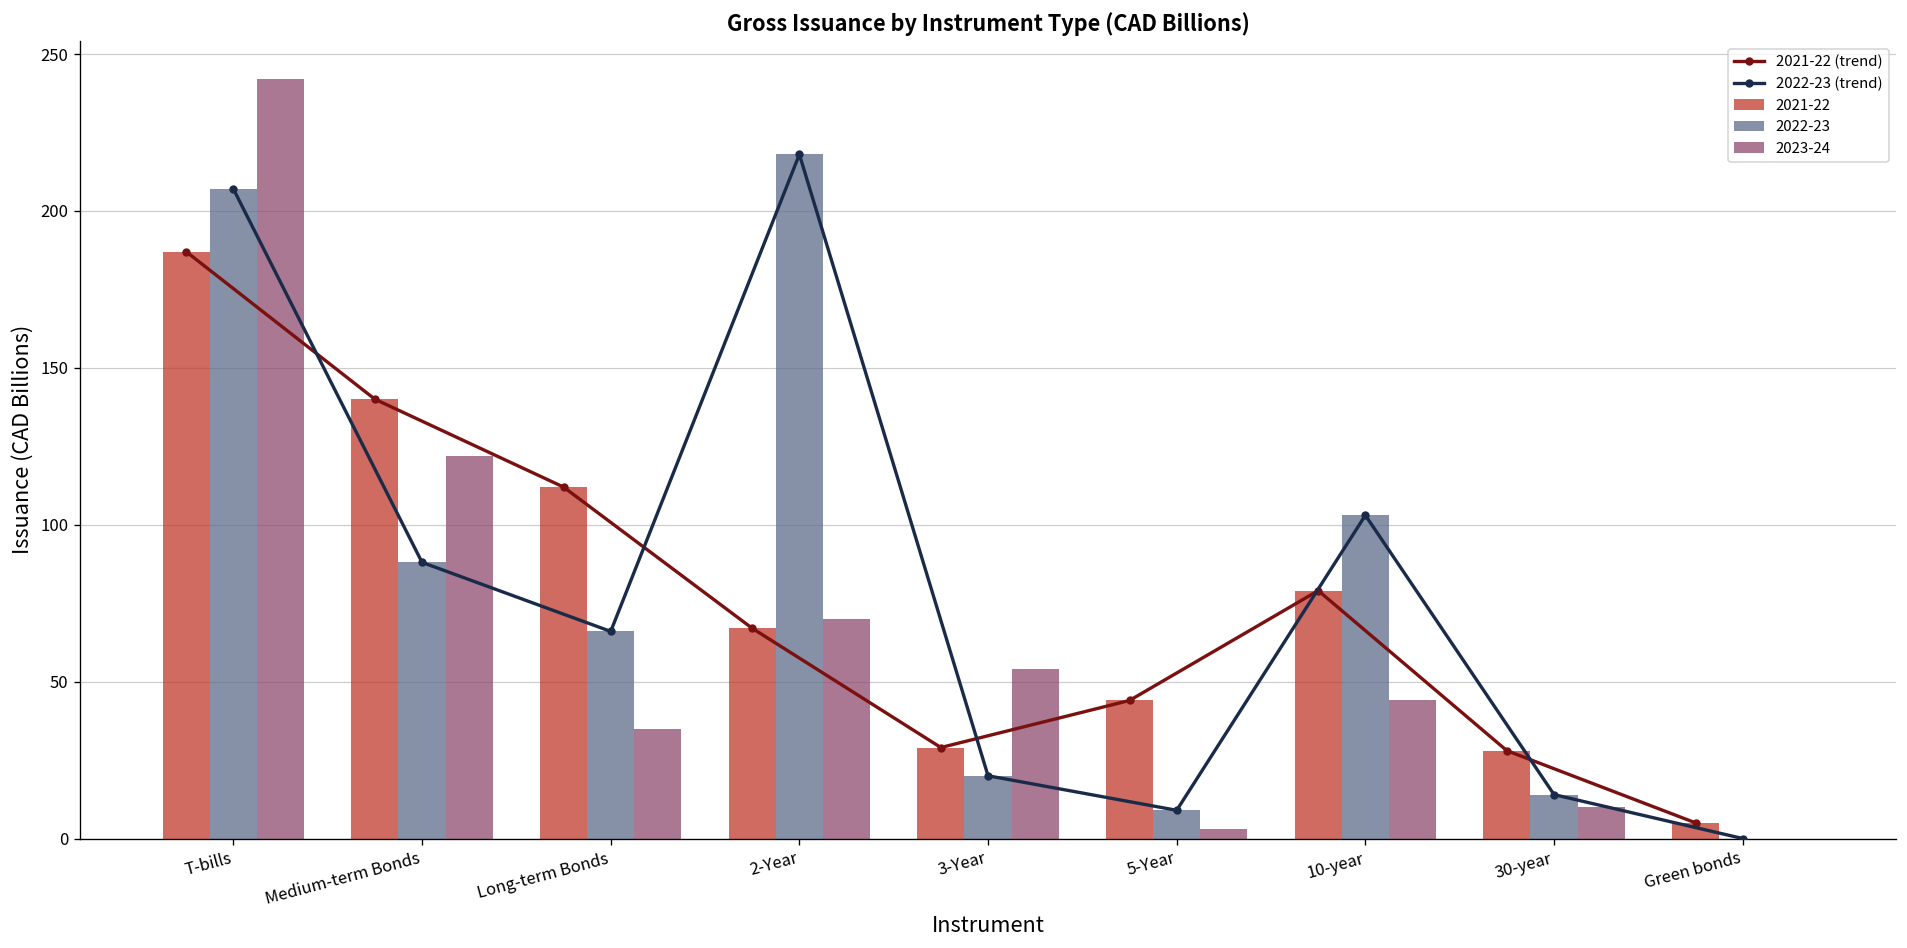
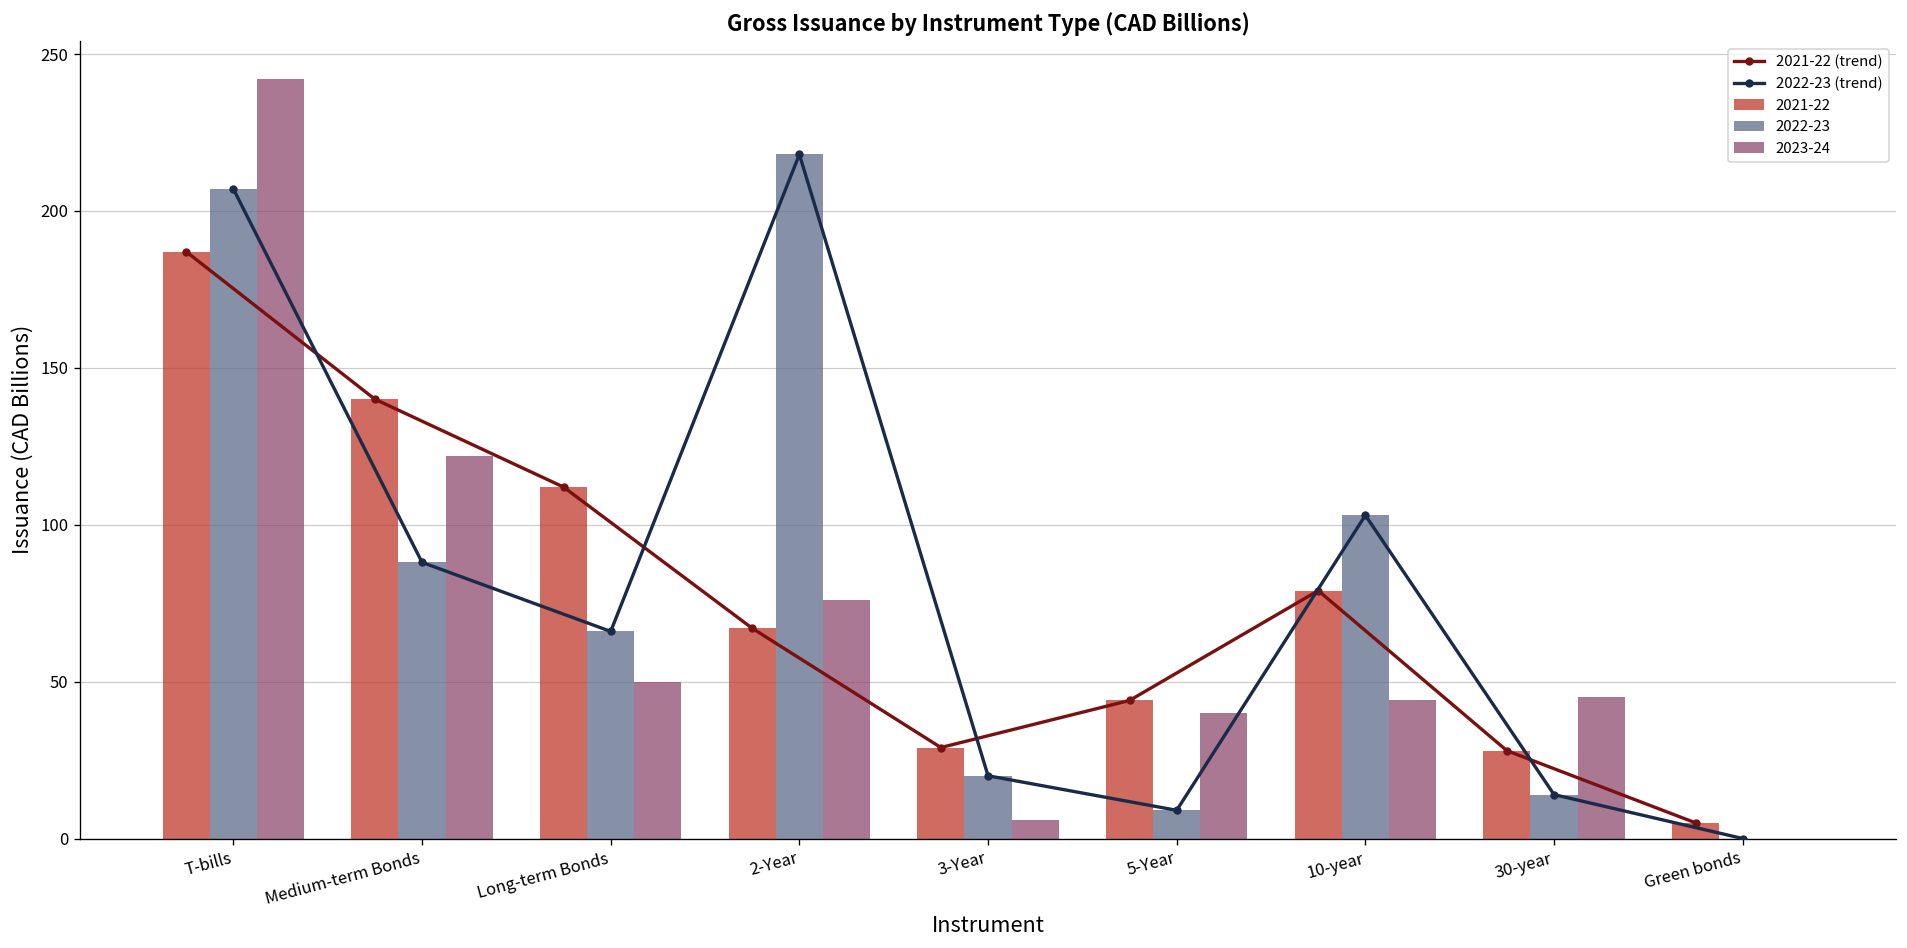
2023-24, Long-term Bonds: 35 -> 50
2023-24, 2-Year: 70 -> 76
2023-24, 3-Year: 54 -> 6
2023-24, 5-Year: 3 -> 40
2023-24, 30-year: 10 -> 45
